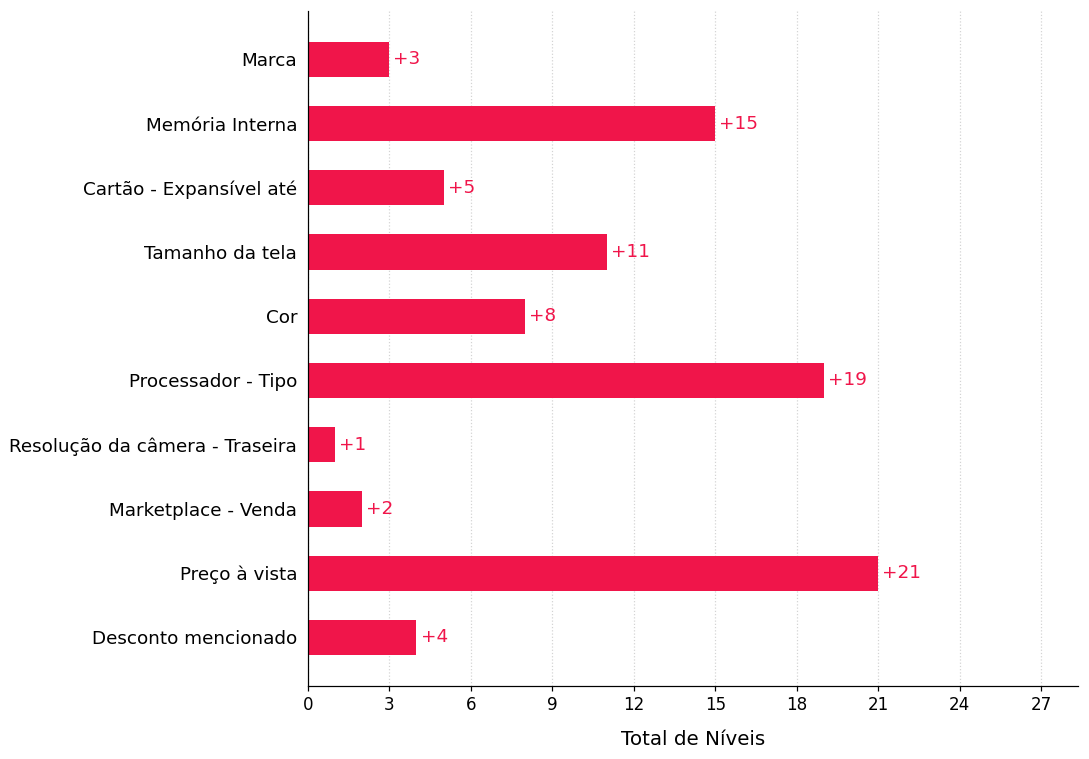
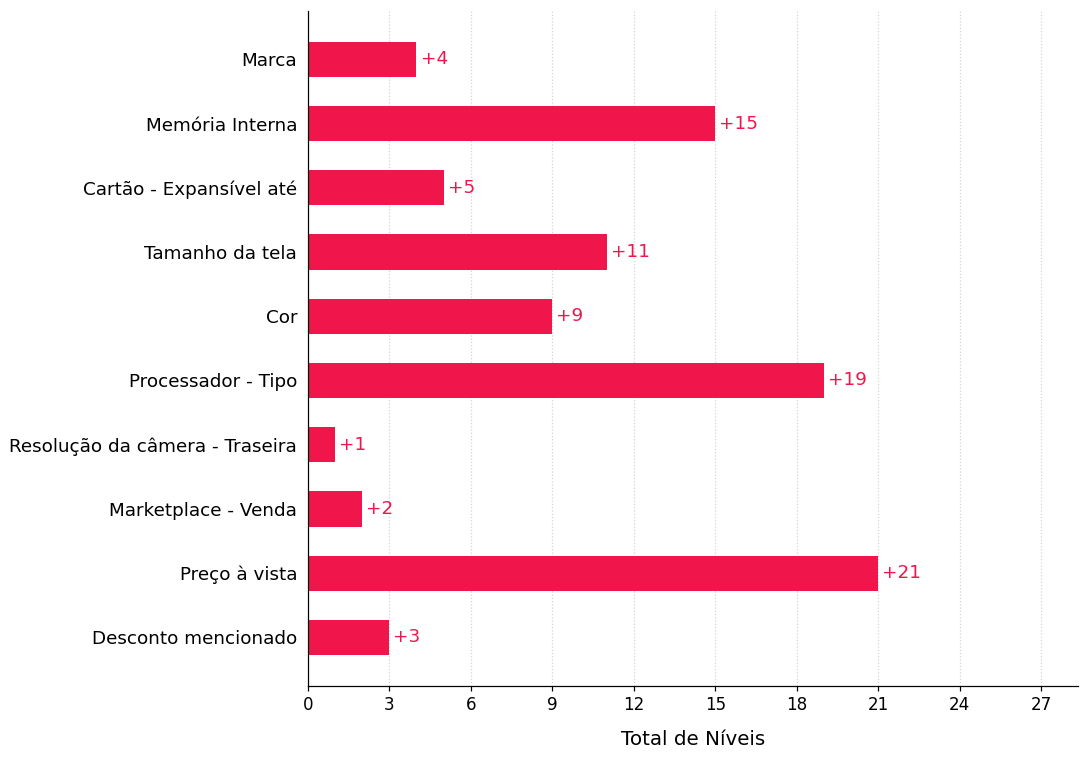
Marca: +3 -> +4
Cor: +8 -> +9
Desconto mencionado: +4 -> +3
